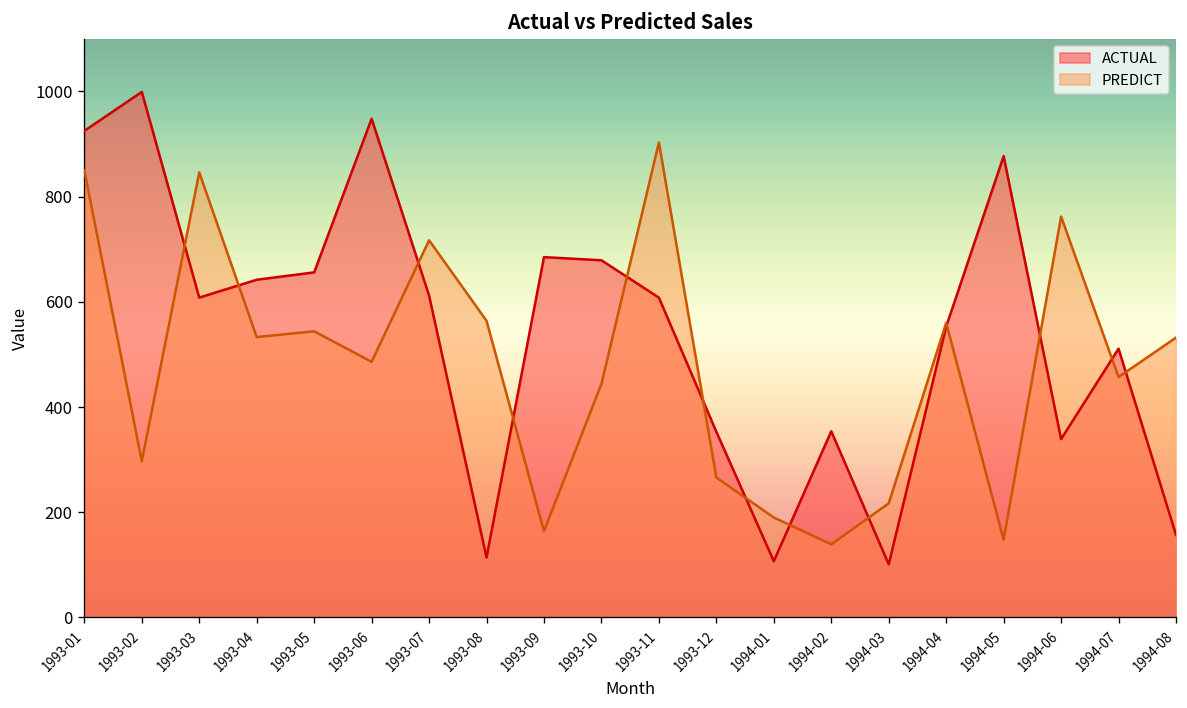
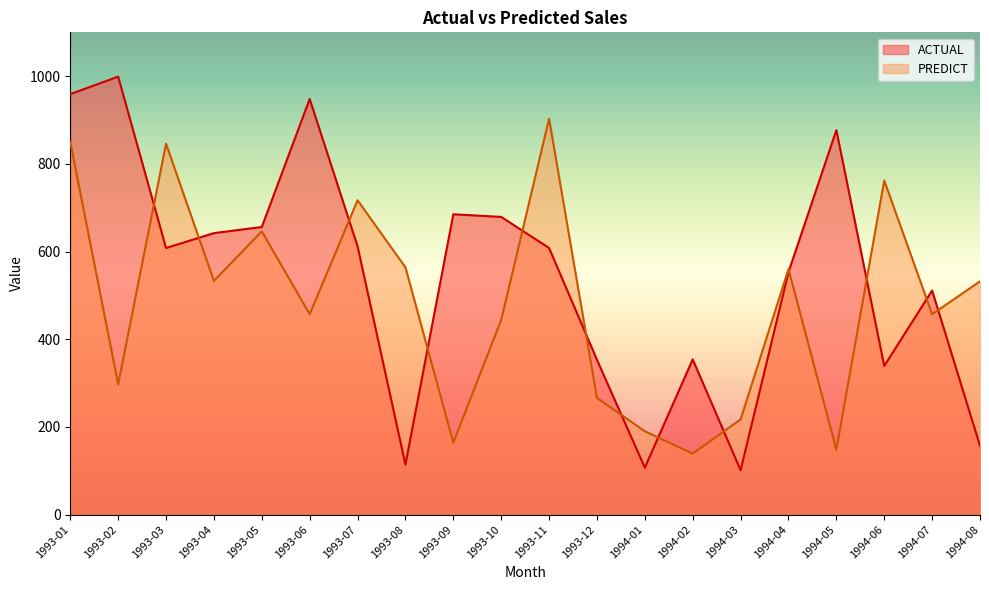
ACTUAL, 1993-01: 930 -> 960
PREDICT, 1993-05: 540 -> 650
PREDICT, 1993-06: 490 -> 460
